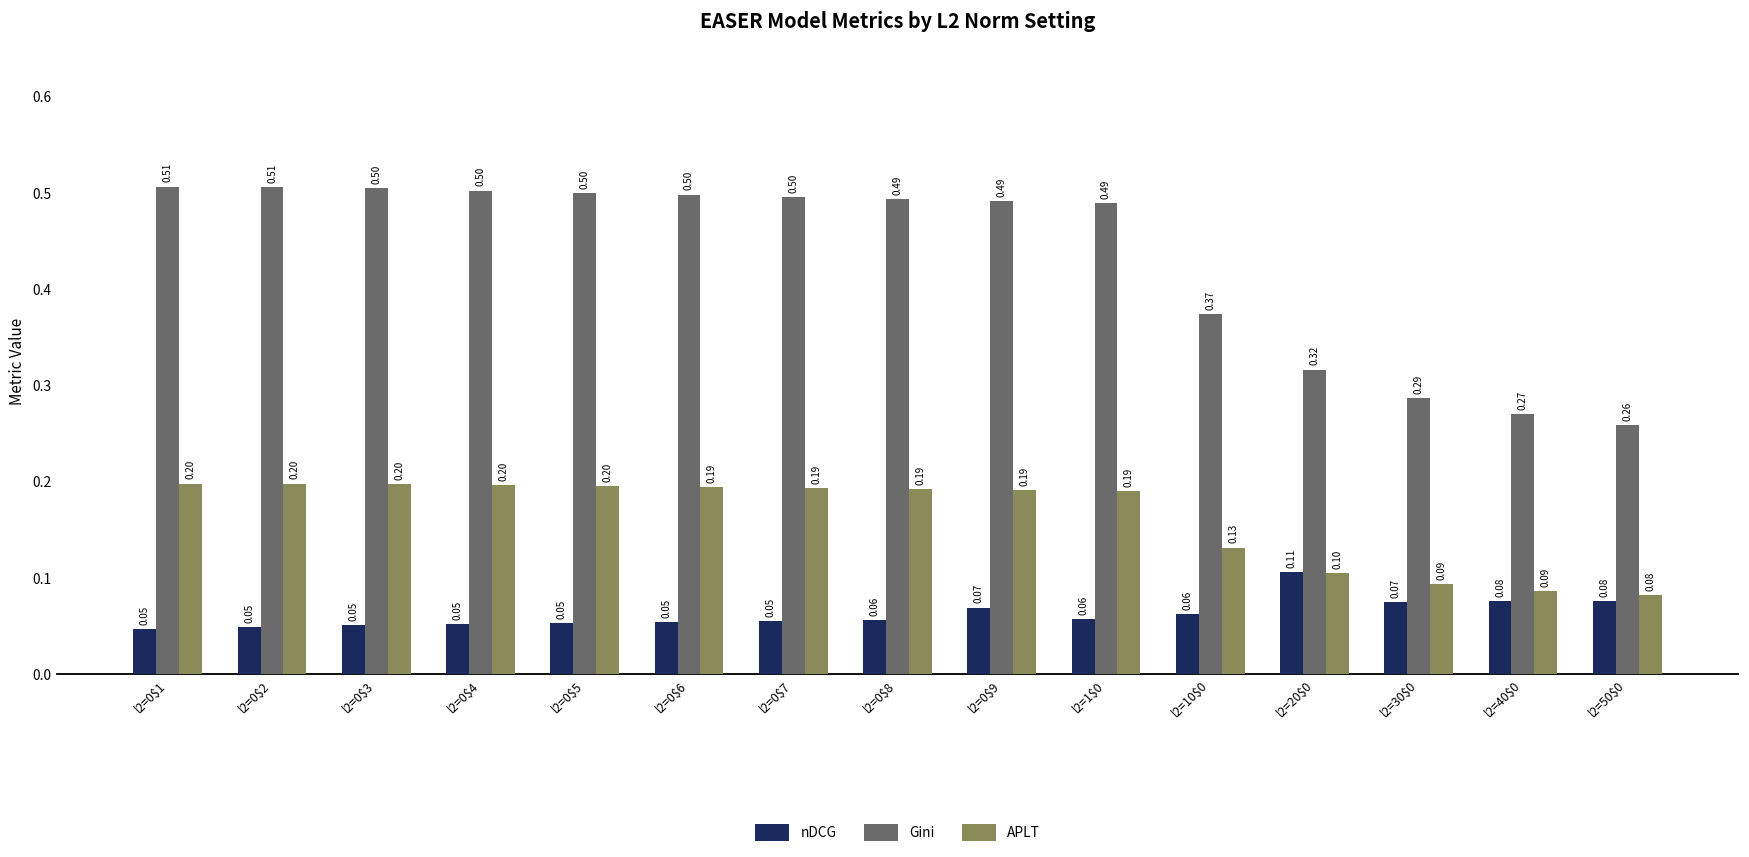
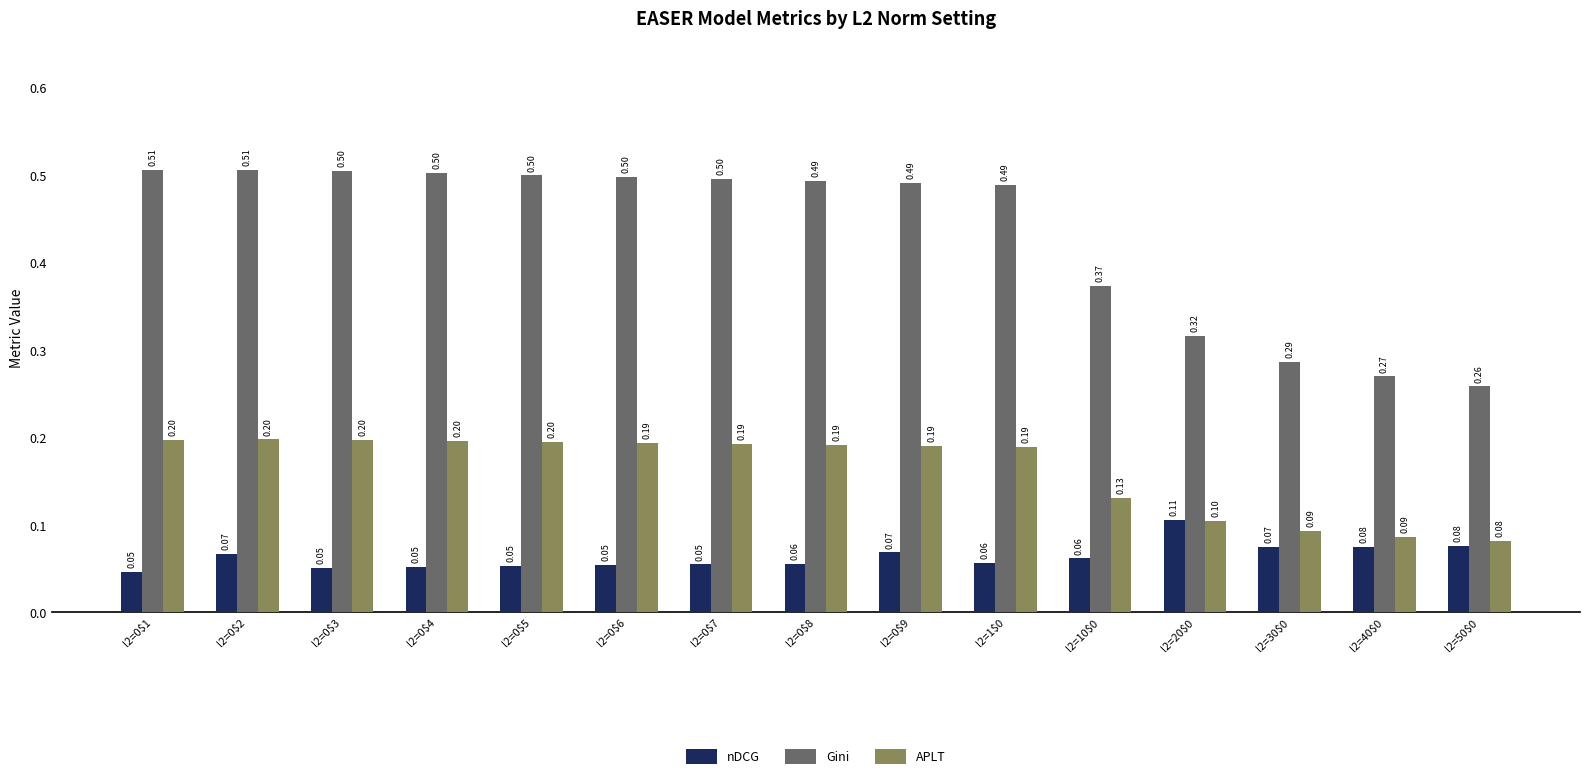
nDCG, l2=0$2: 0.05 -> 0.07
